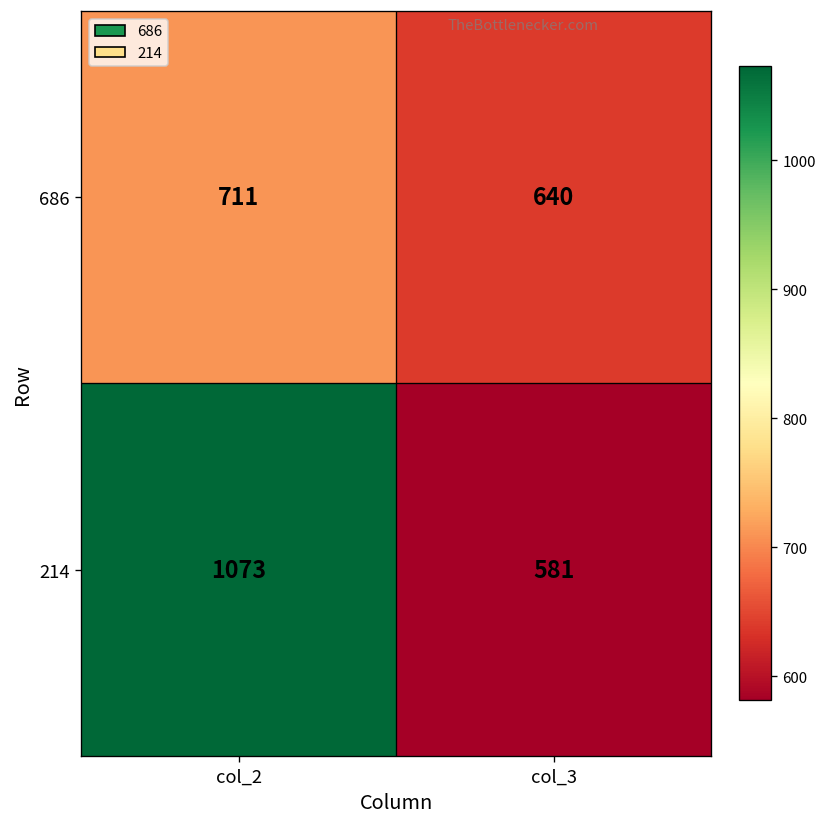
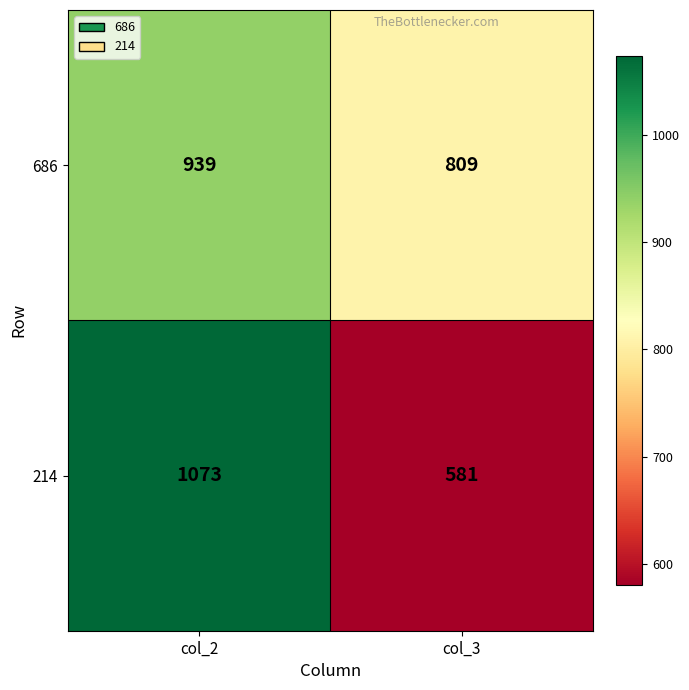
686, col_2: 711 -> 939
686, col_3: 640 -> 809
